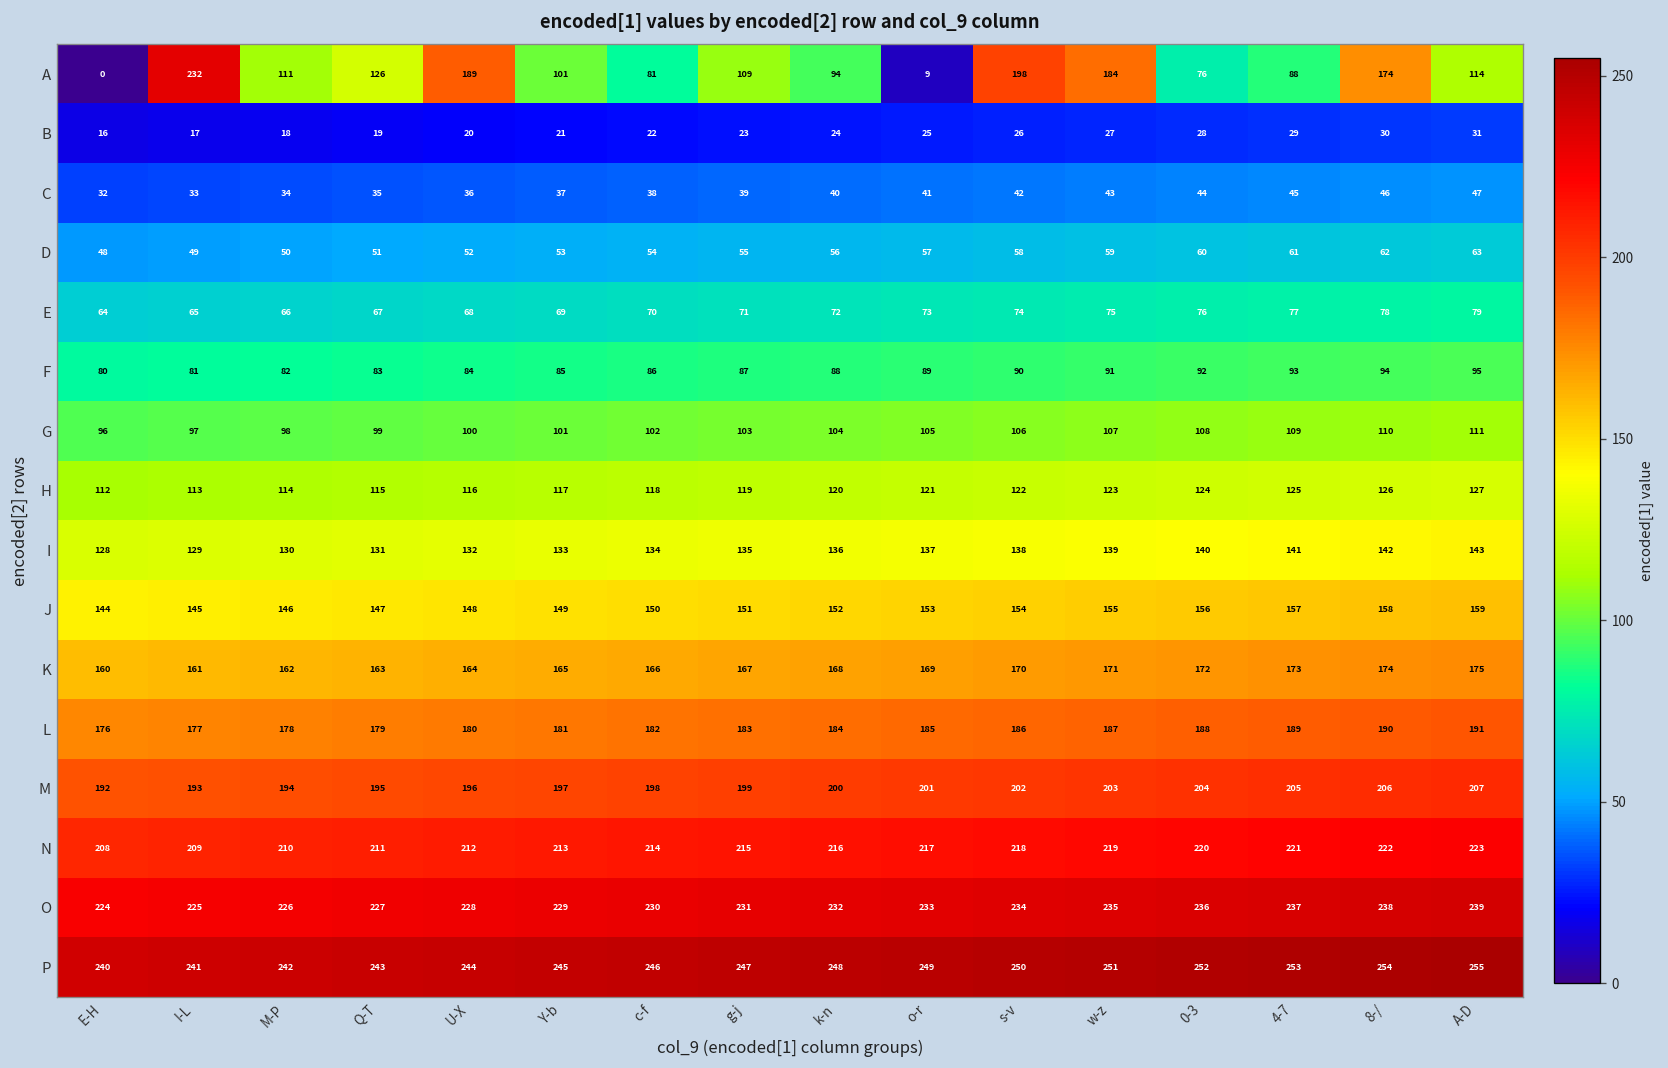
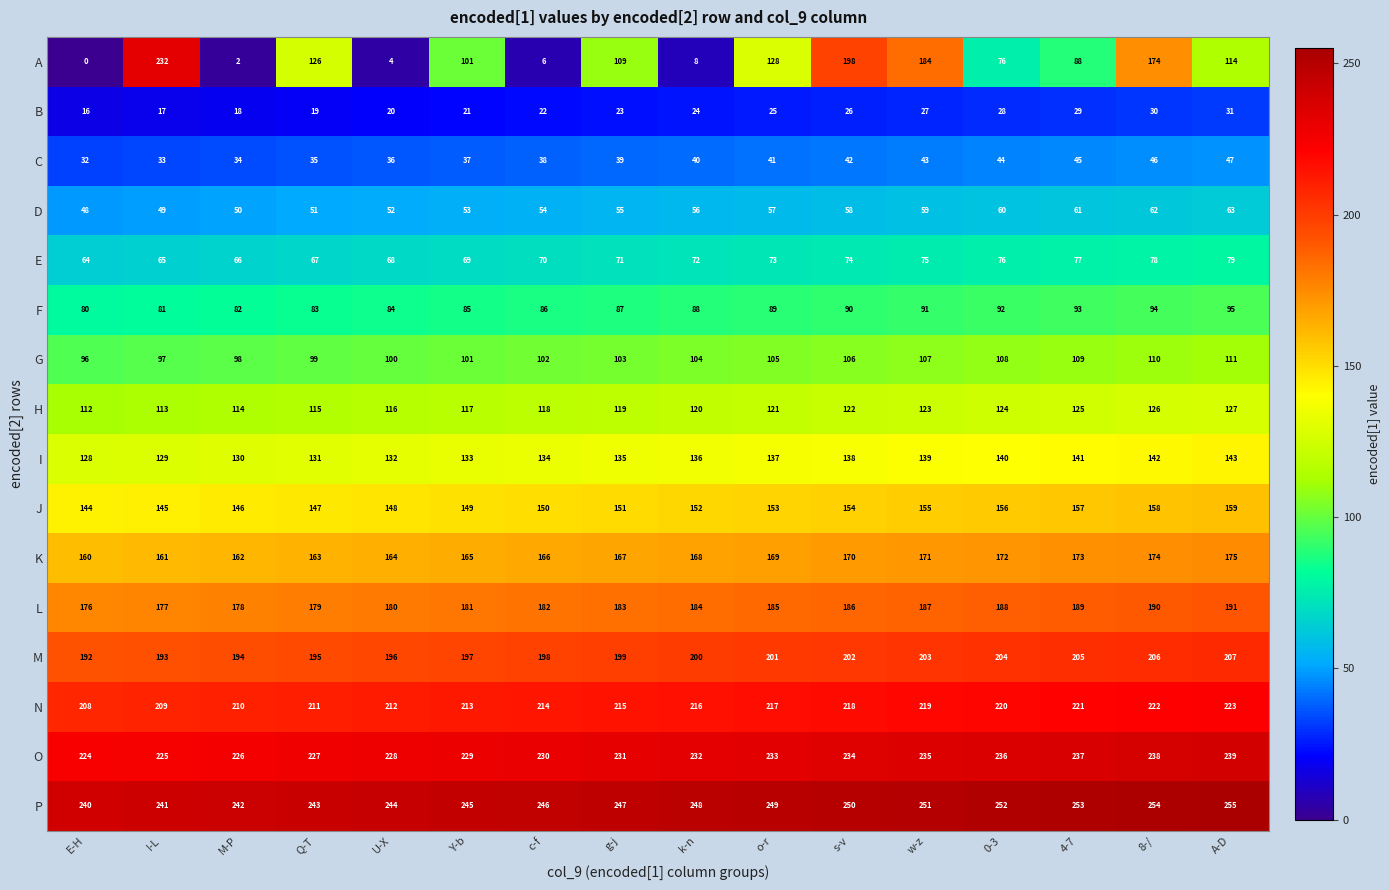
A, M-P: 111 -> 2
A, U-X: 189 -> 4
A, c-f: 81 -> 6
A, k-n: 94 -> 8
A, o-r: 9 -> 128
